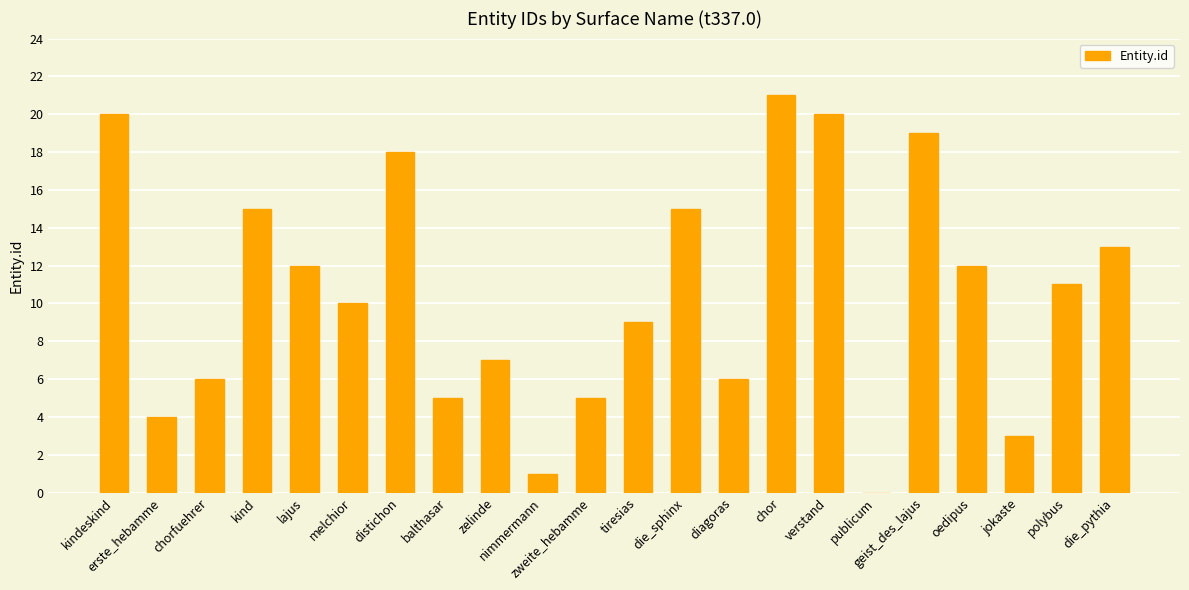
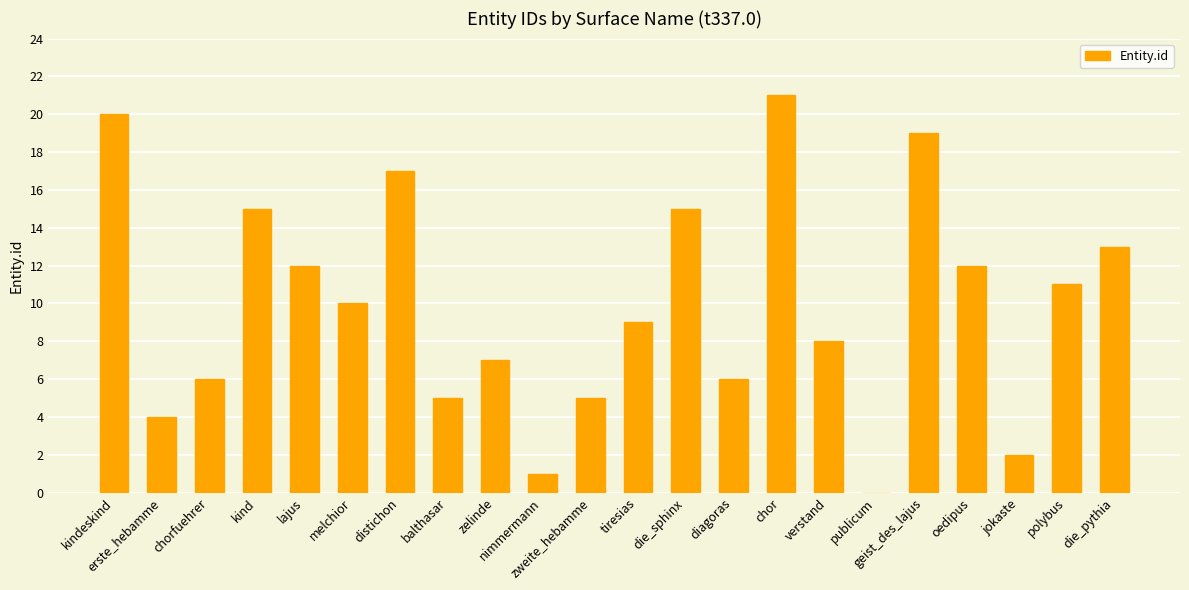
distichon: 18 -> 17
verstand: 20 -> 8
jokaste: 3 -> 2
